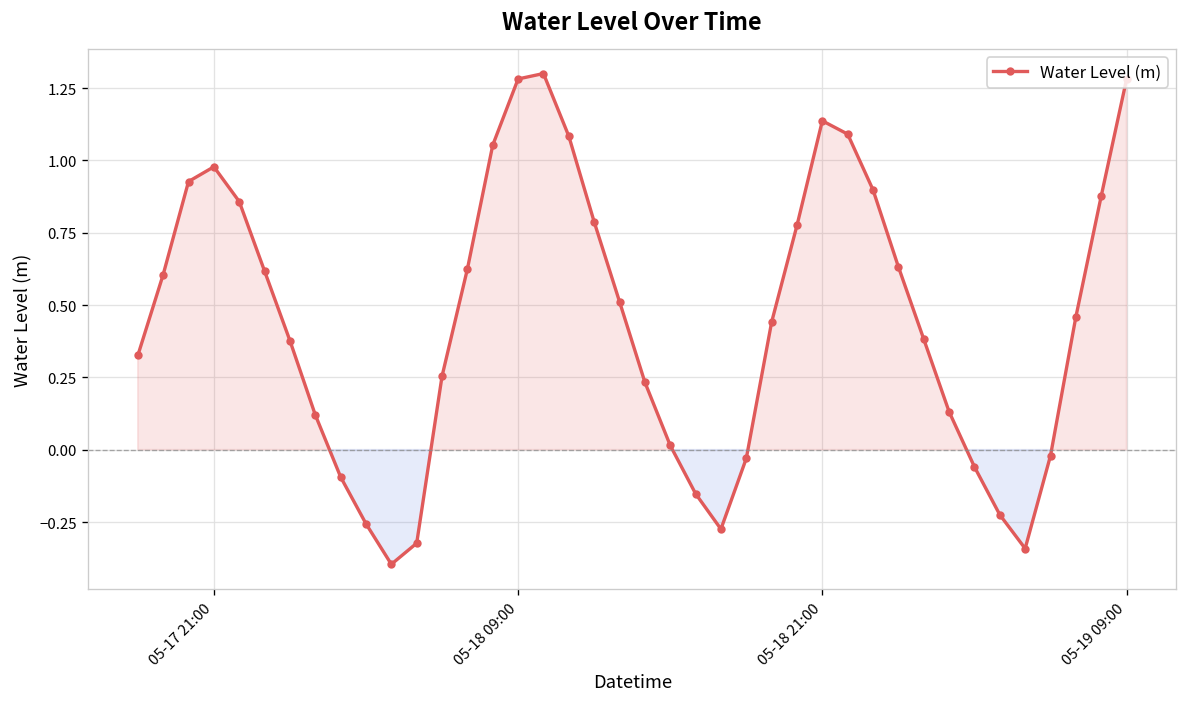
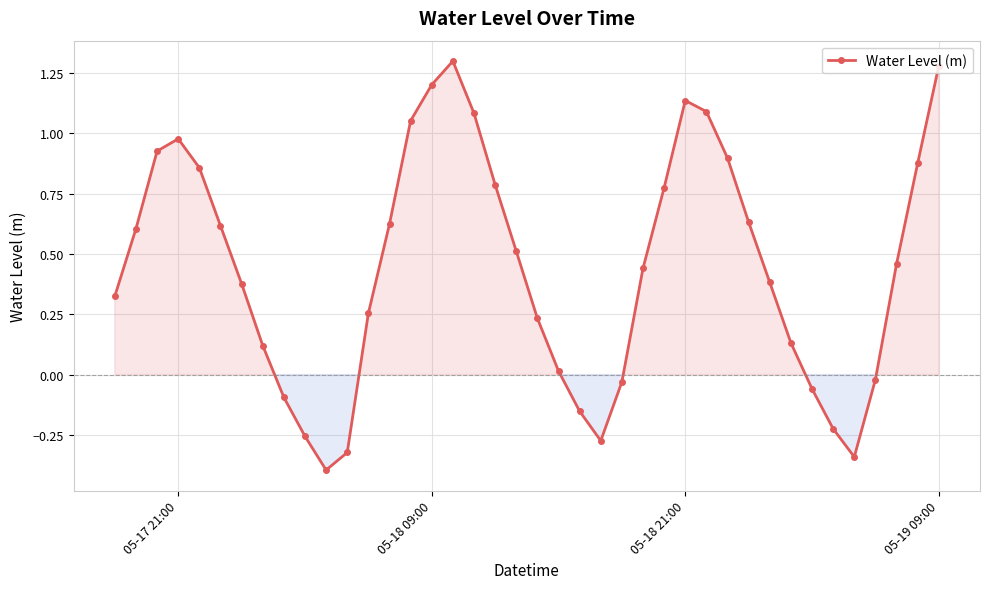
05-18 09:00: 1.28 -> 1.20
